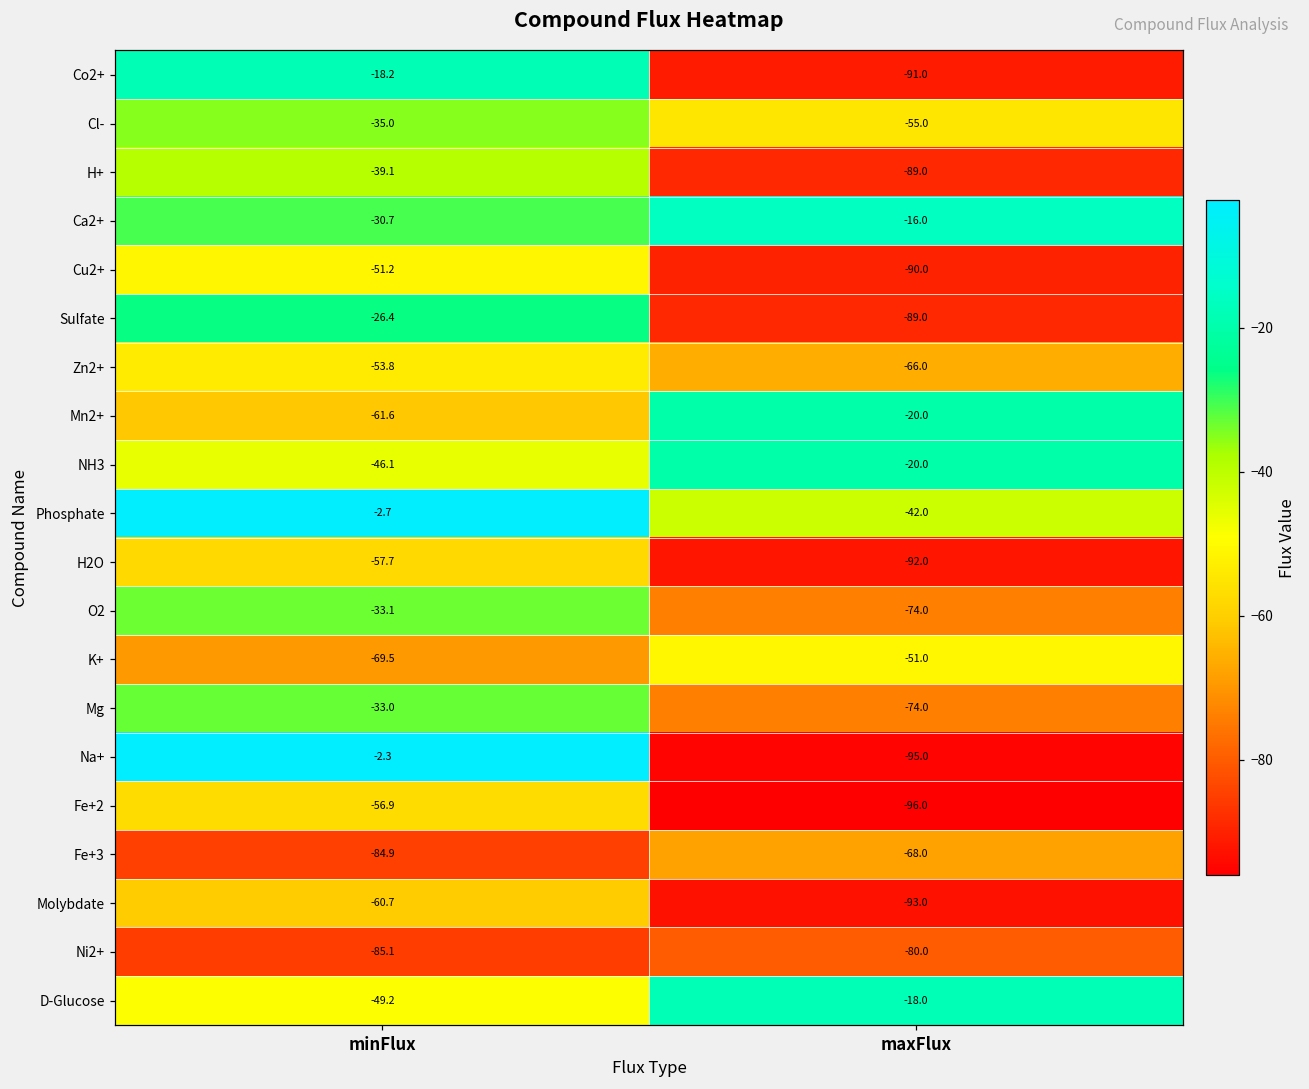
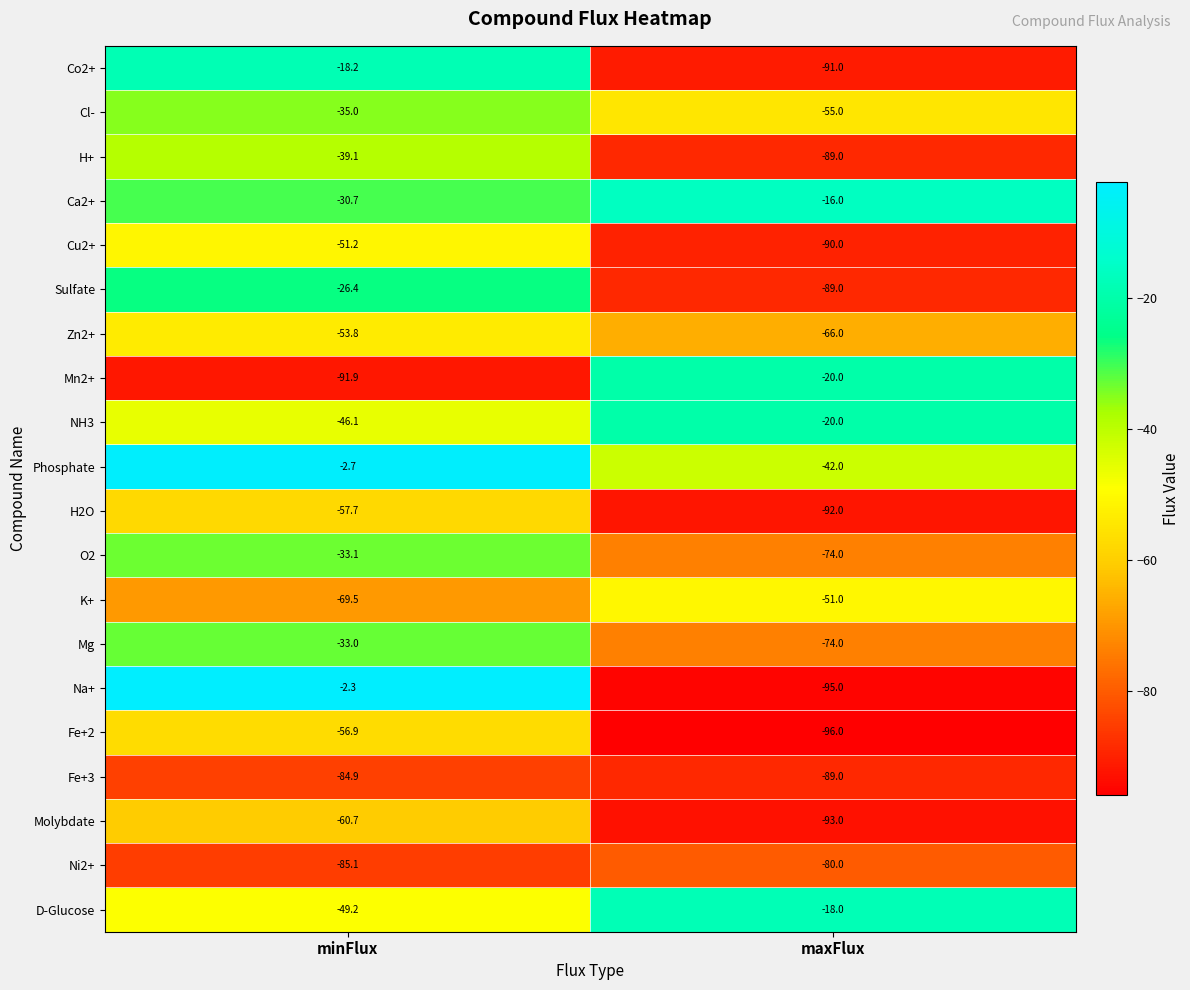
Mn2+, minFlux: -61.6 -> -91.9
Fe+3, maxFlux: -68.0 -> -89.0
